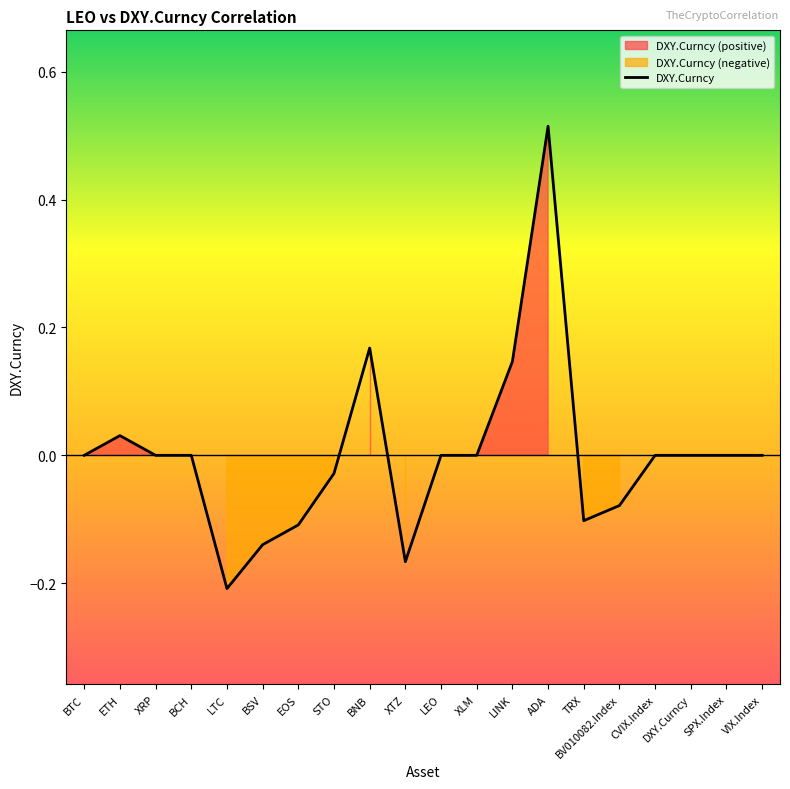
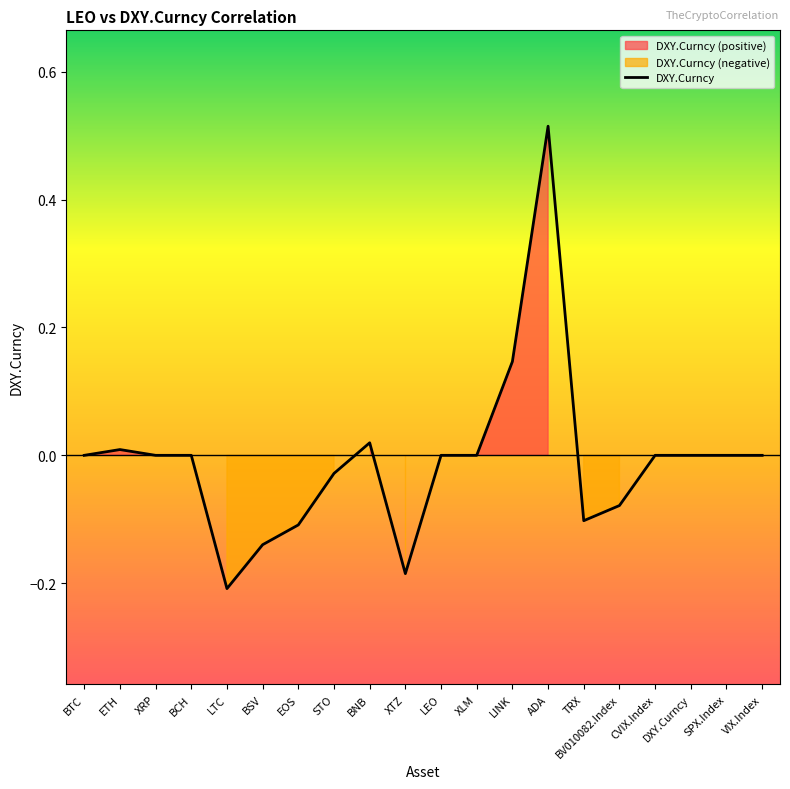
ETH: 0.03 -> 0.01
BNB: 0.17 -> 0.02
XTZ: -0.17 -> -0.19
